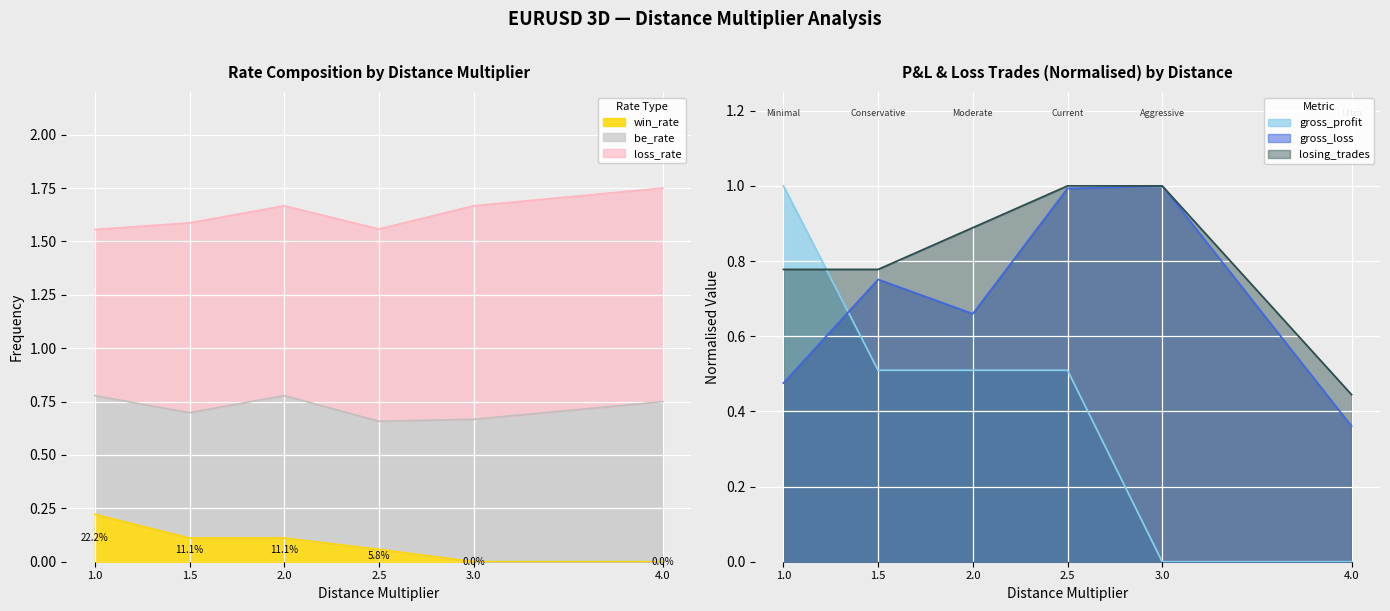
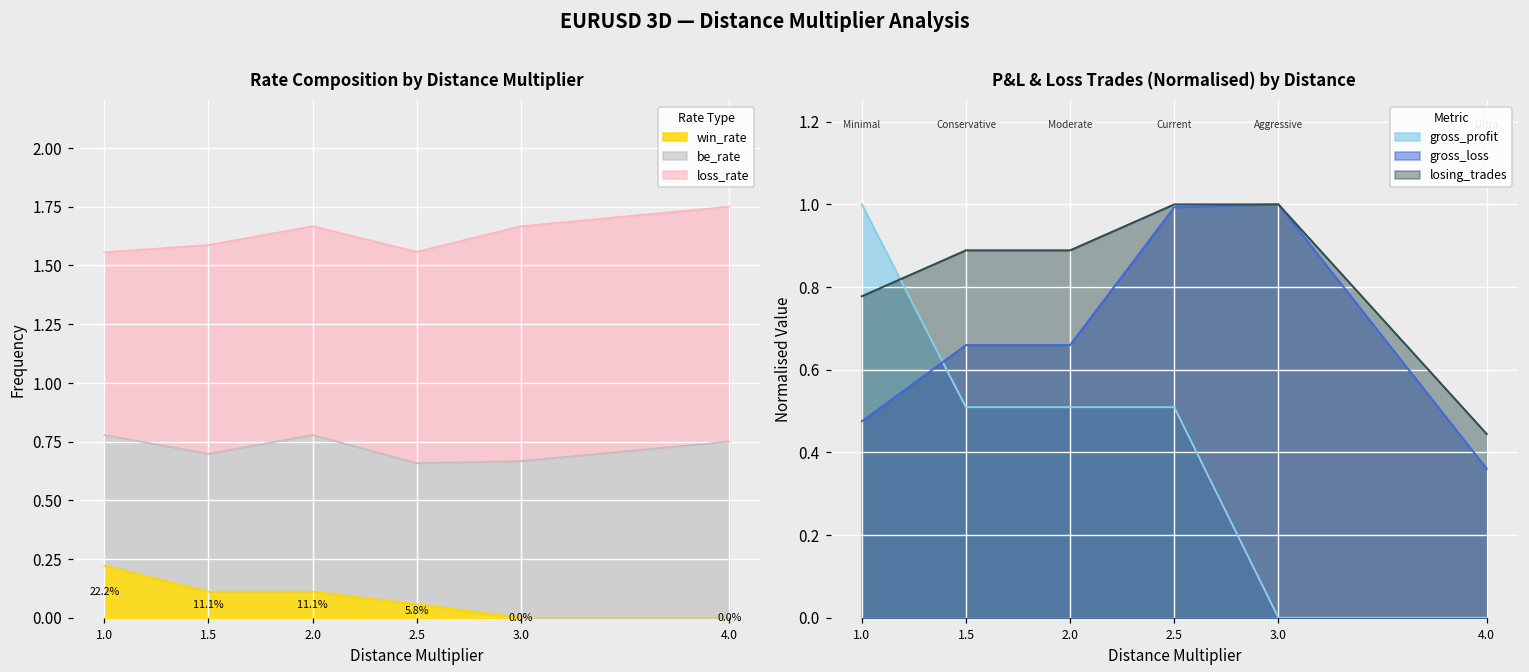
P&L & Loss Trades (Normalised) by Distance, gross_loss, 1.5: 0.75 -> 0.66
P&L & Loss Trades (Normalised) by Distance, losing_trades, 1.5: 0.78 -> 0.89
